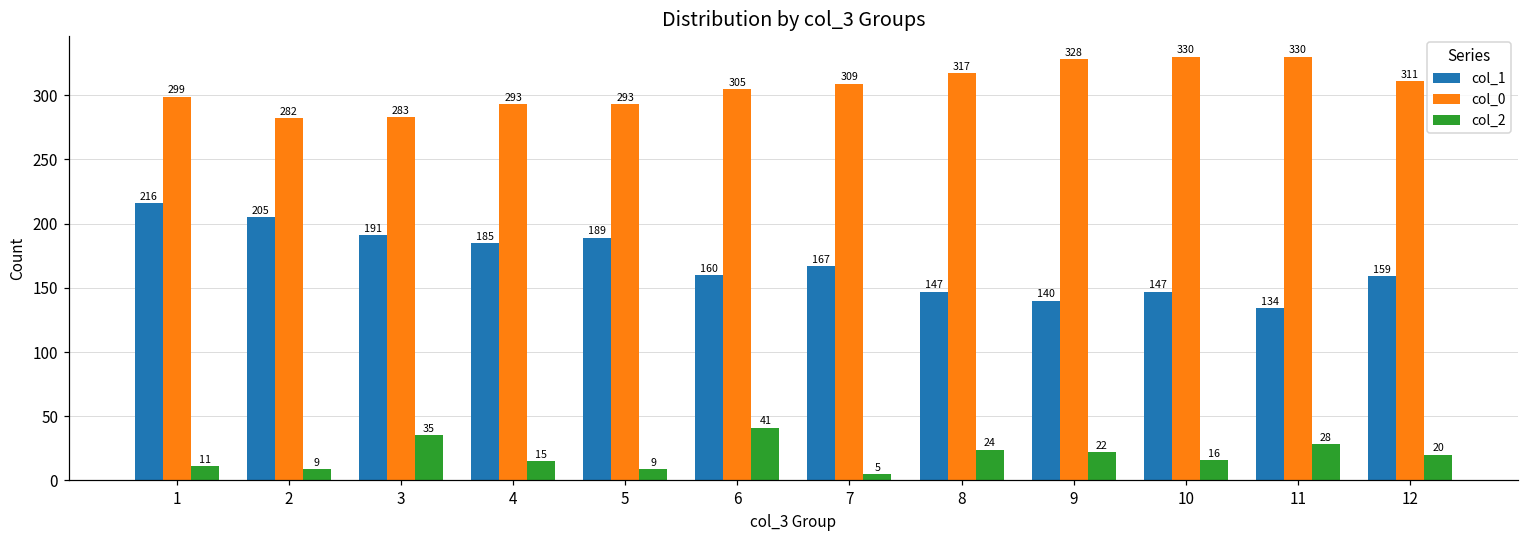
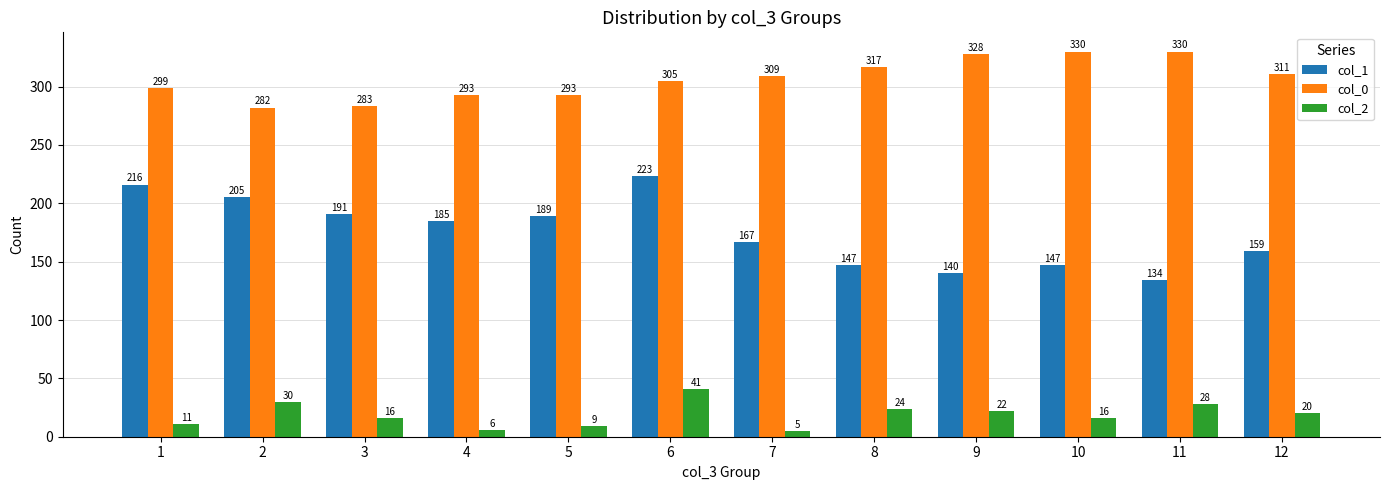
col_2, 2: 9 -> 30
col_2, 3: 35 -> 16
col_2, 4: 15 -> 6
col_1, 6: 160 -> 223
